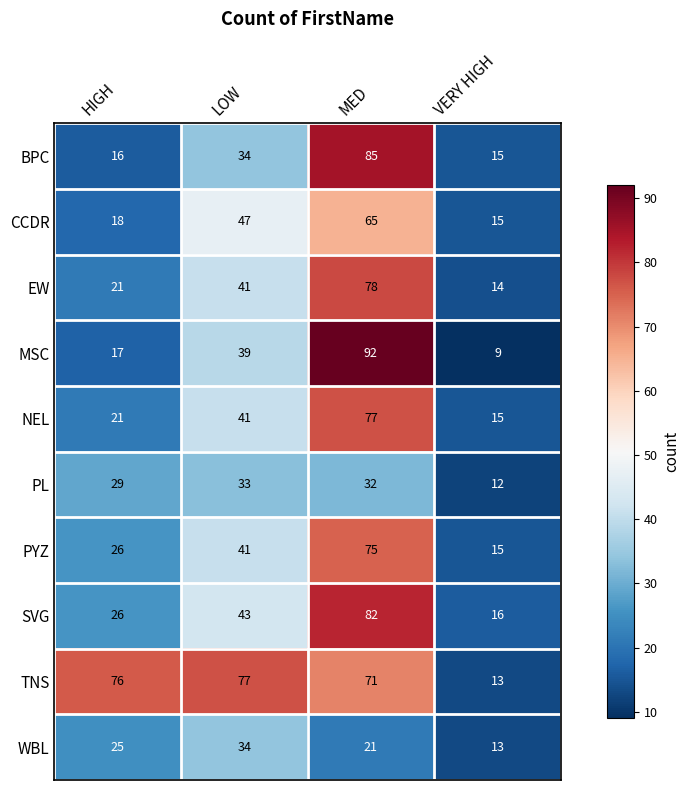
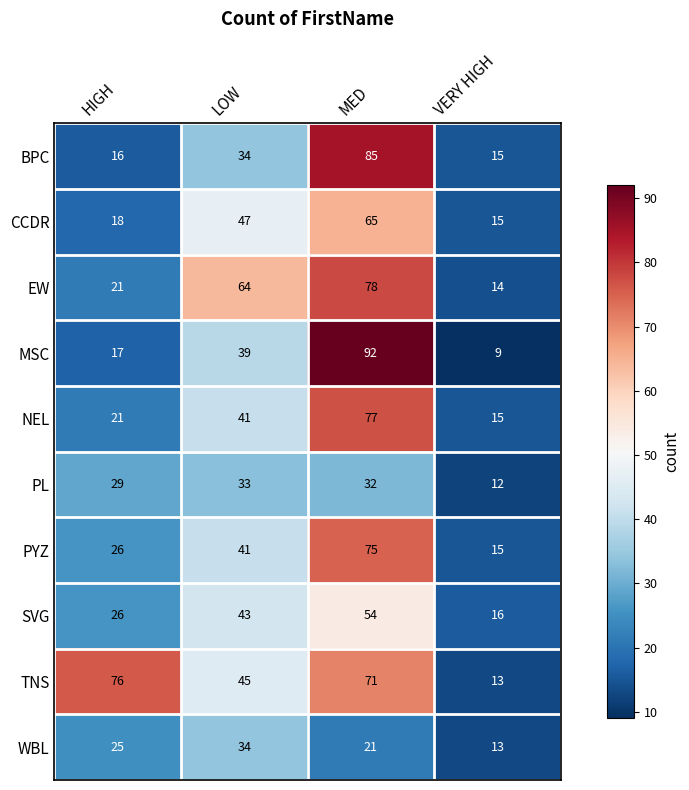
EW, LOW: 41 -> 64
SVG, MED: 82 -> 54
TNS, LOW: 77 -> 45
